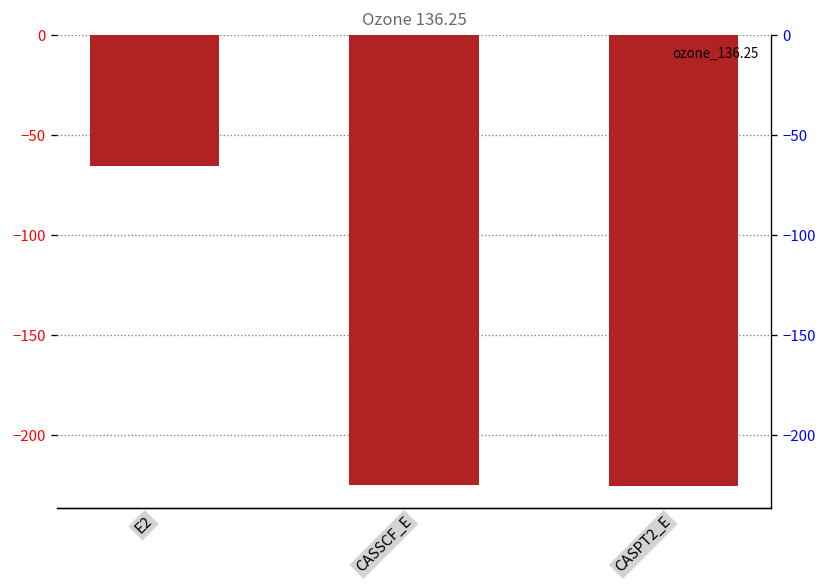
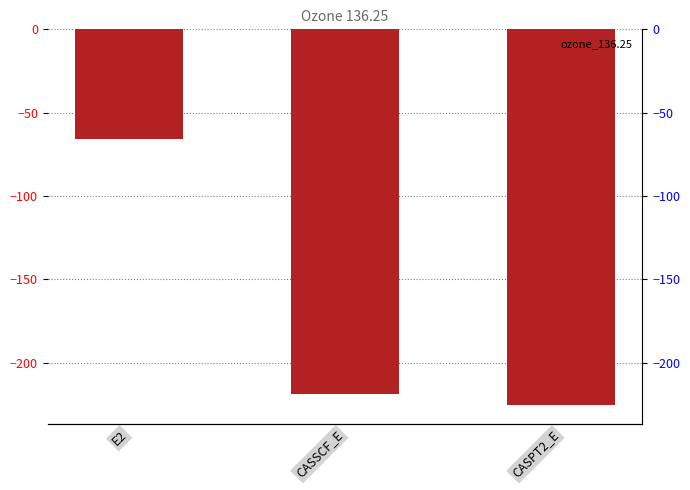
CASSCF_E: -225 -> -219
